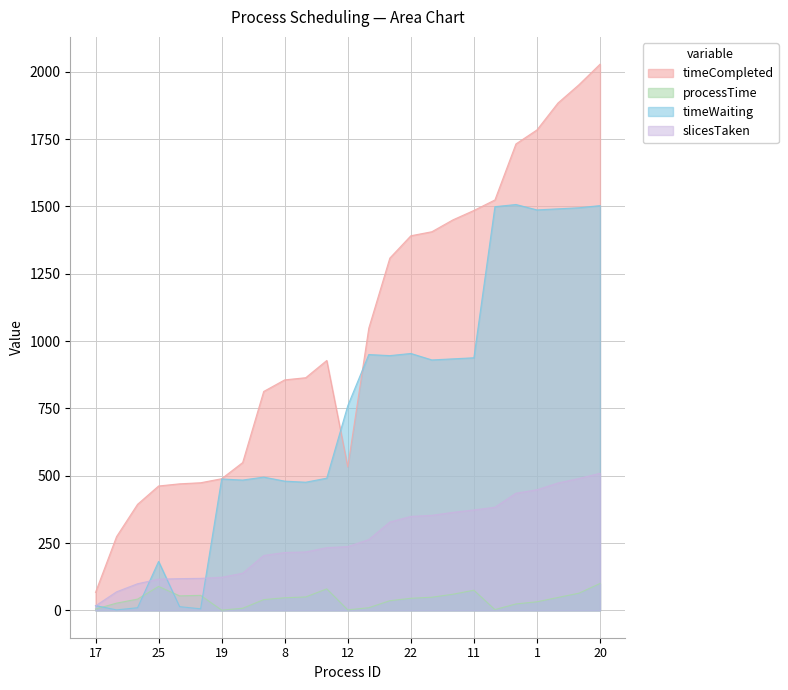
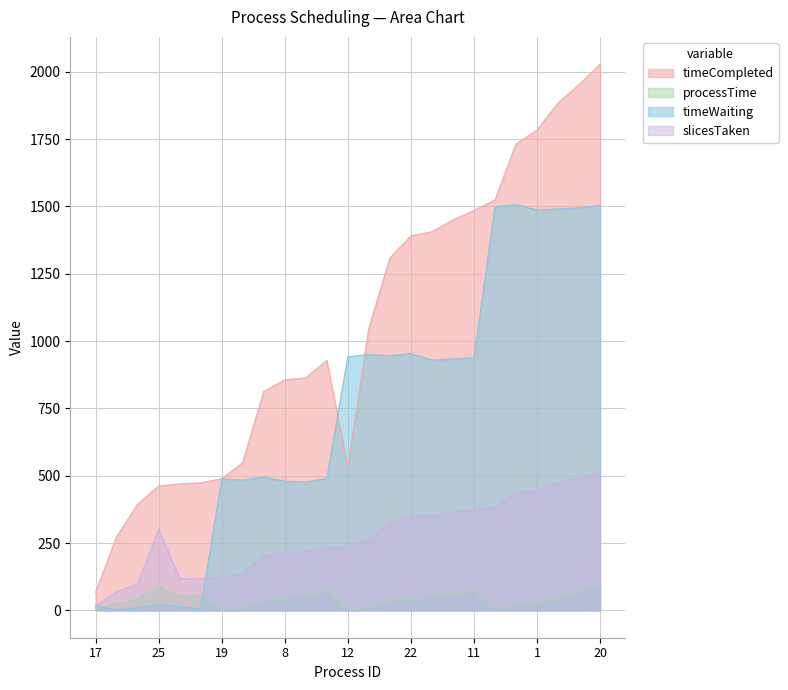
timeWaiting, 25: 180 -> 20
slicesTaken, 25: 120 -> 300
timeWaiting, 12: 760 -> 940
